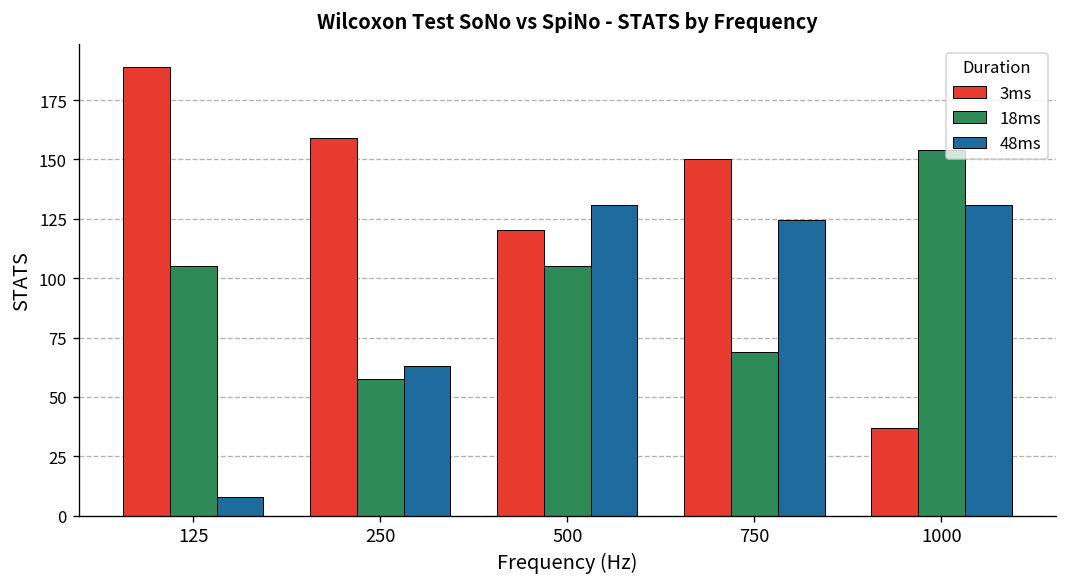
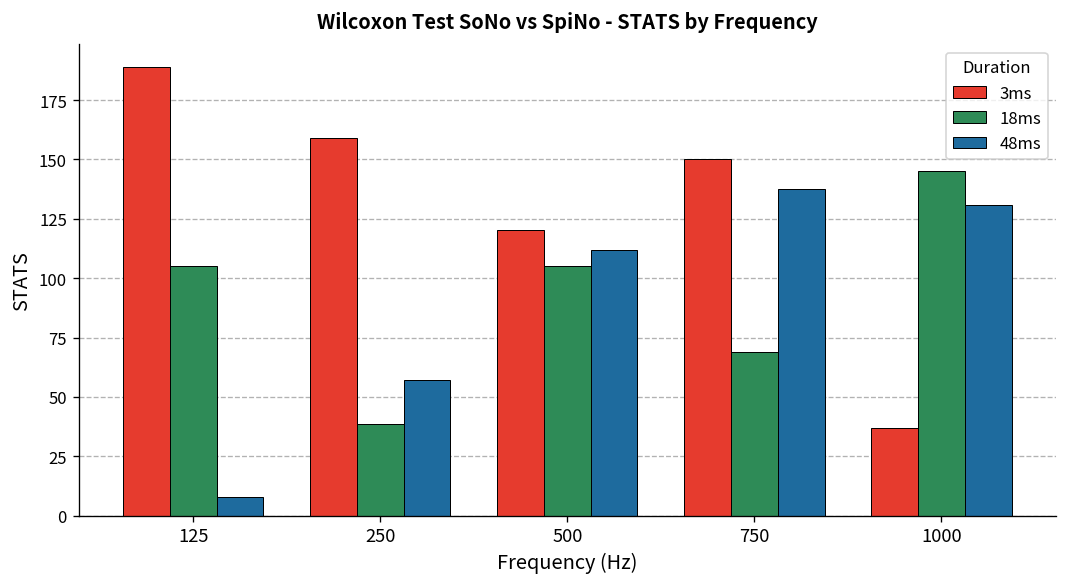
18ms, 250: 58 -> 39
48ms, 250: 63 -> 57
48ms, 500: 131 -> 112
48ms, 750: 125 -> 138
18ms, 1000: 154 -> 145
